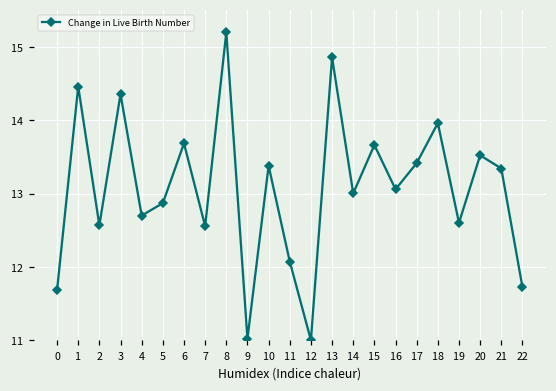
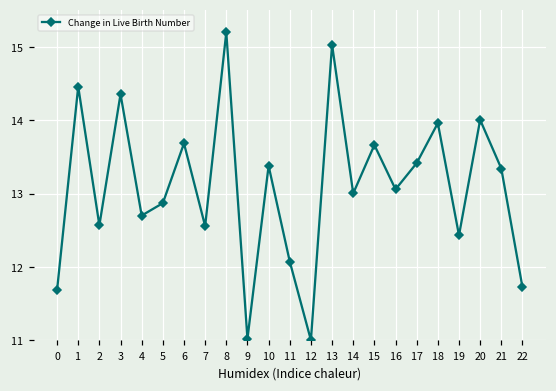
13: 14.9 -> 15.0
19: 12.6 -> 12.4
20: 13.5 -> 14.0
